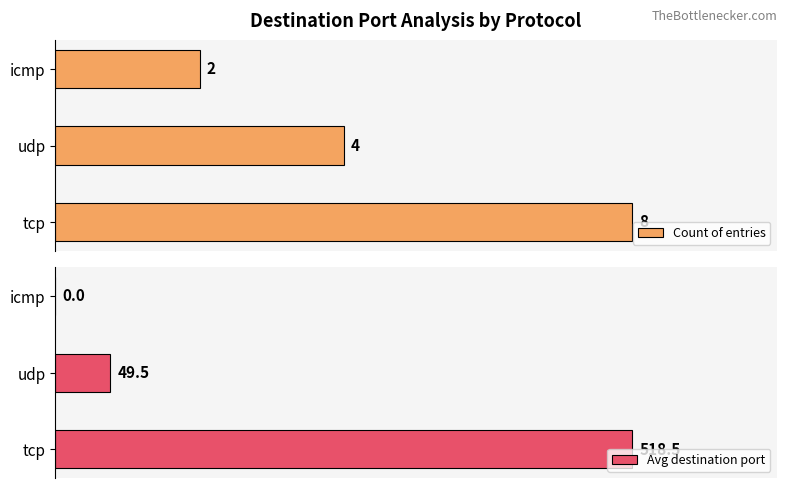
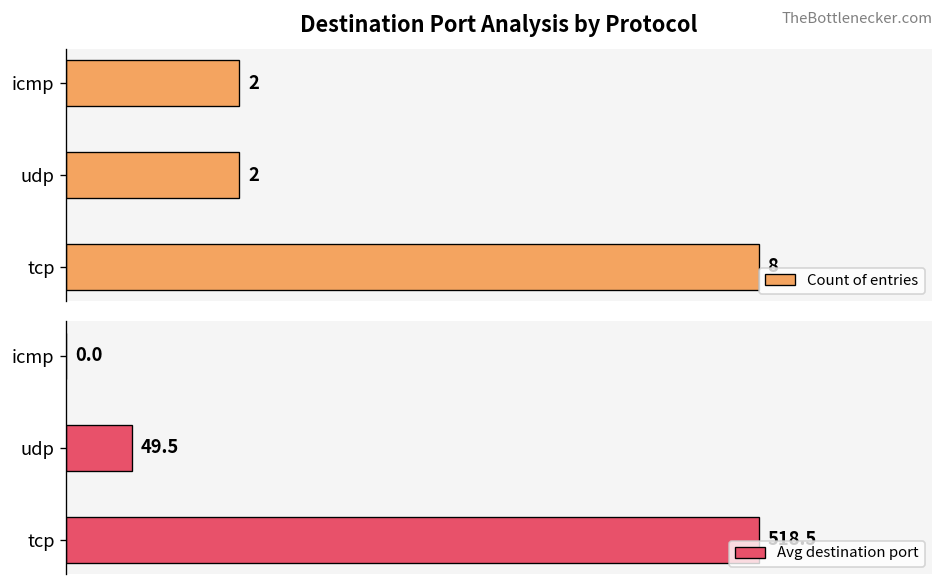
Destination Port Analysis by Protocol, udp: 4 -> 2
